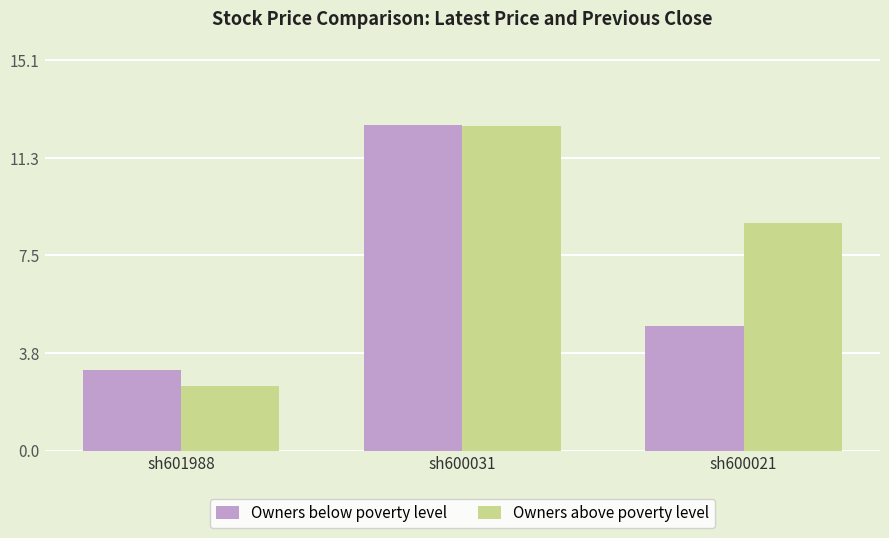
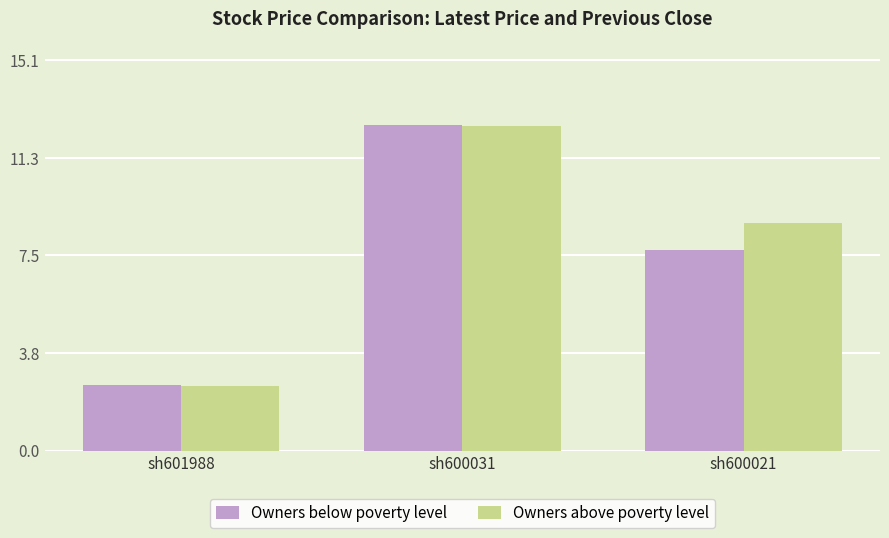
Owners below poverty level, sh601988: 3.1 -> 2.5
Owners below poverty level, sh600021: 4.8 -> 7.8
